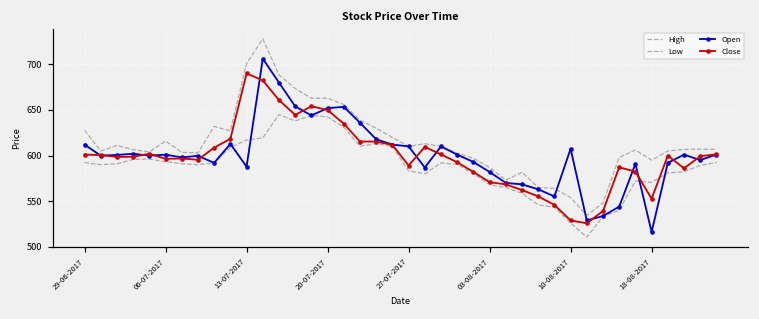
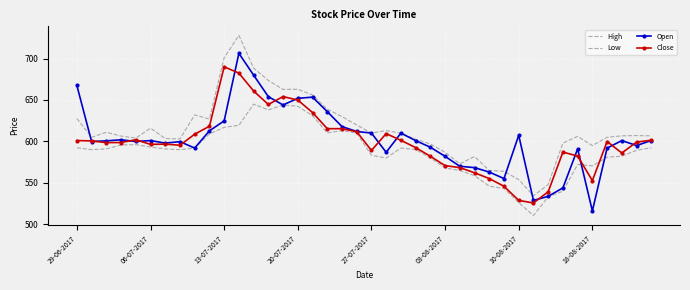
Open, 29-06-2017: 610 -> 670
Open, 13-07-2017: 590 -> 620
